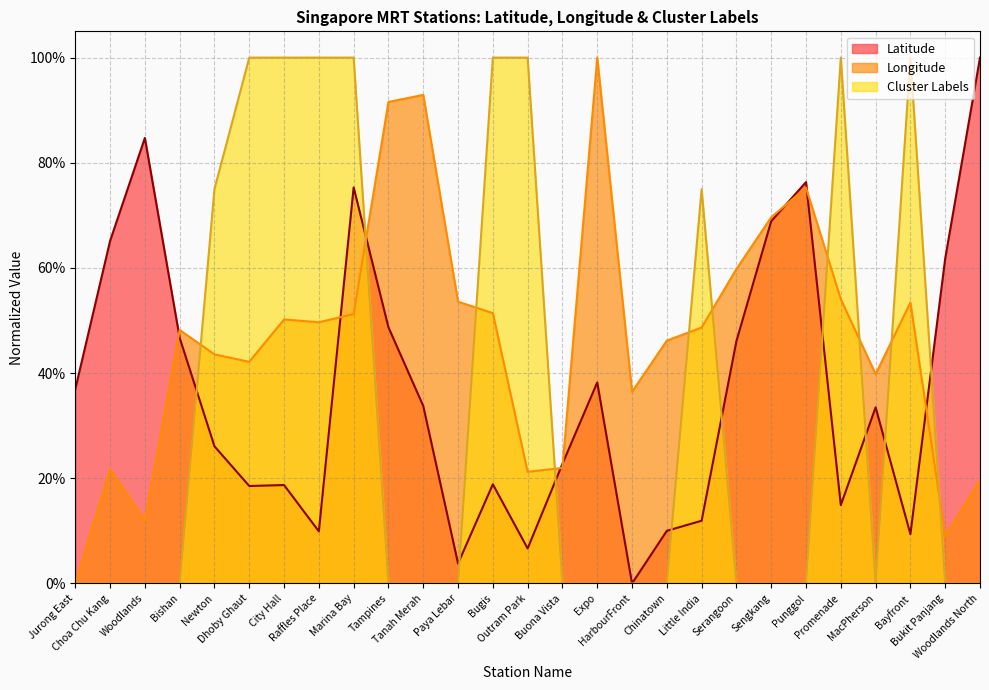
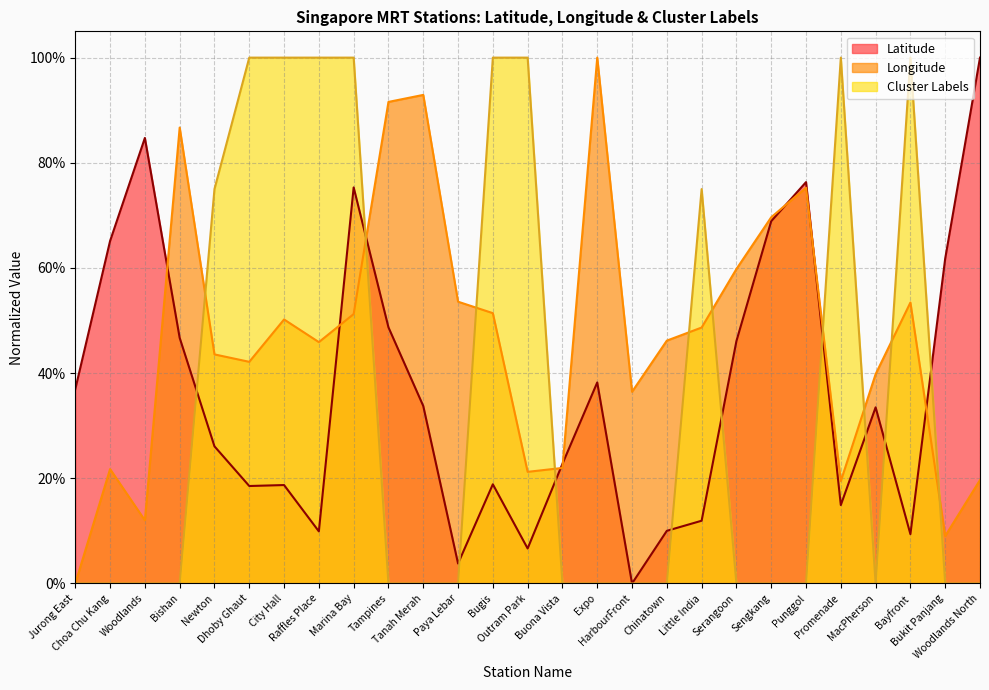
Longitude, Bishan: 48% -> 87%
Longitude, Raffles Place: 50% -> 46%
Longitude, Promenade: 54% -> 19%
